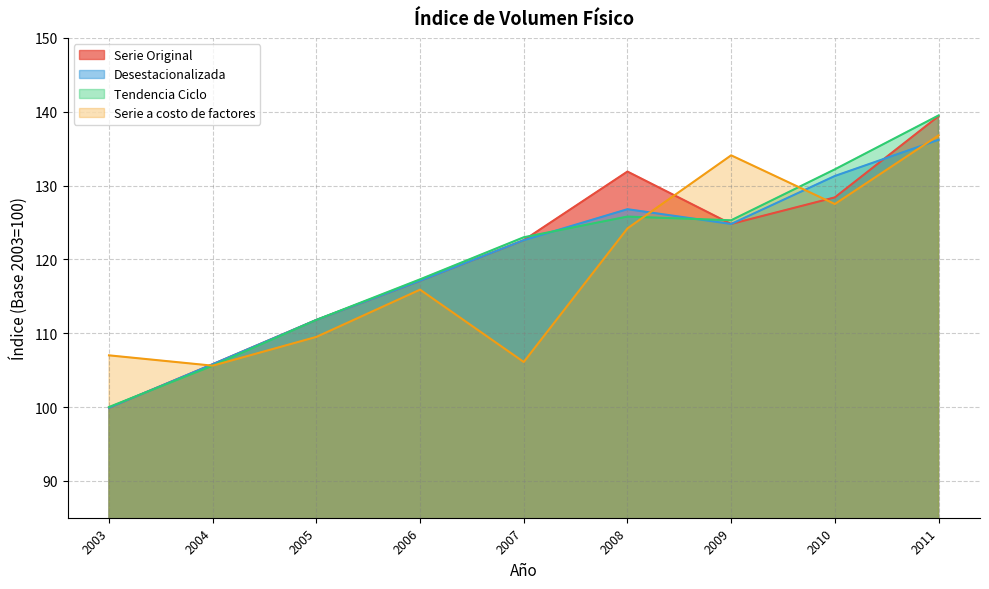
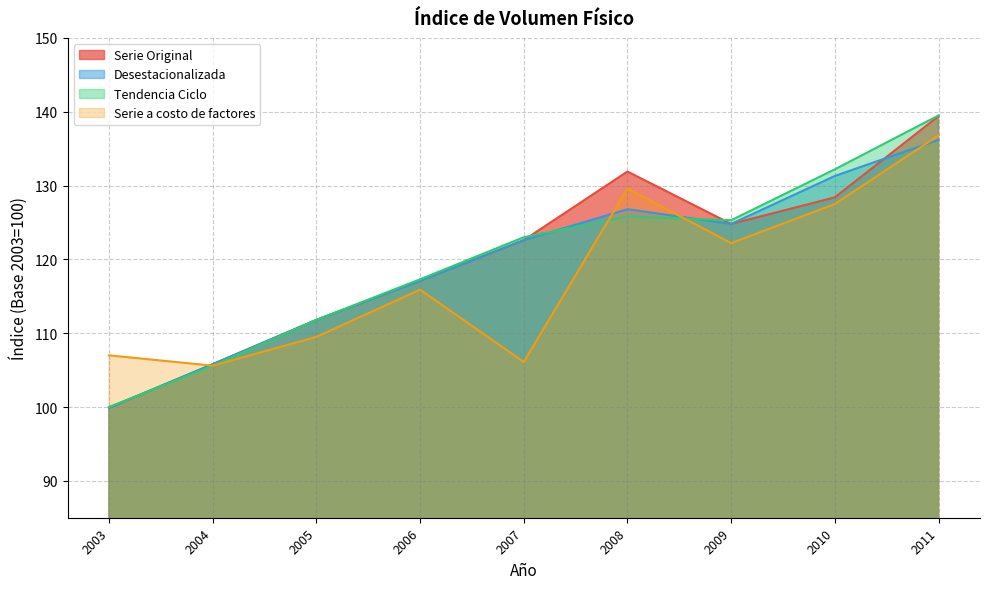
Serie a costo de factores, 2008: 124 -> 130
Serie a costo de factores, 2009: 134 -> 122
